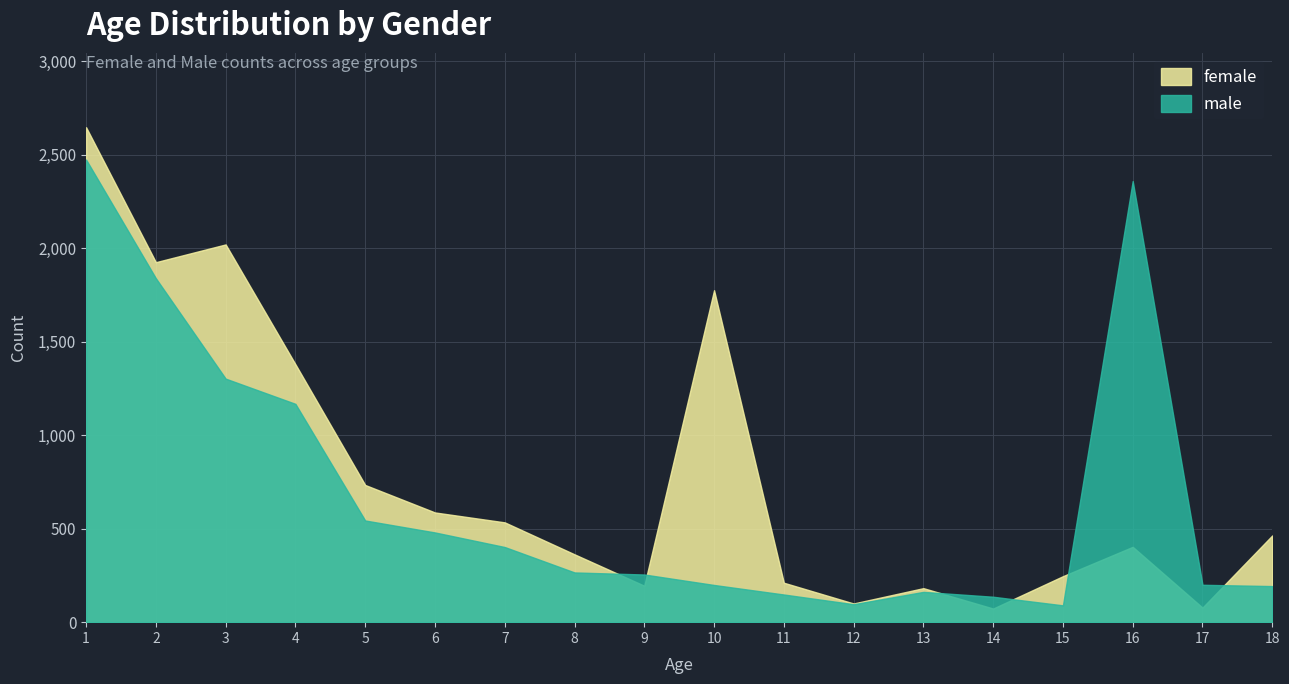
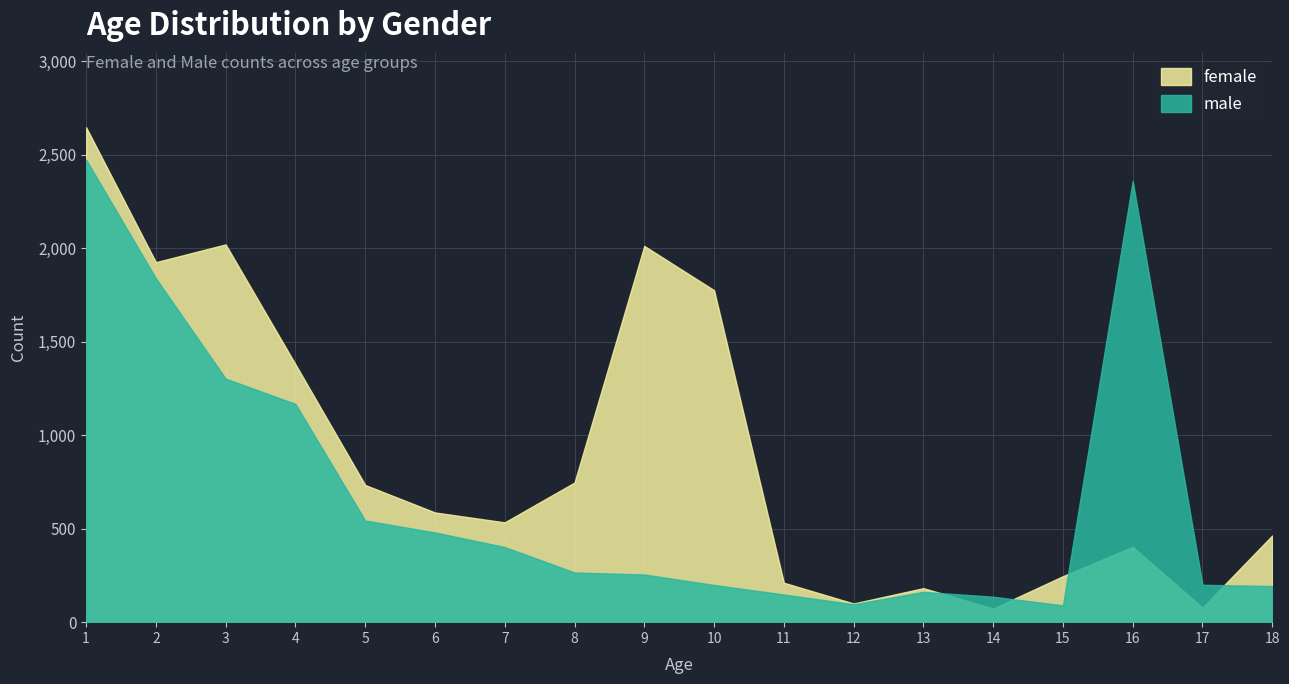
female, 8: 360 -> 750
female, 9: 200 -> 2,010
